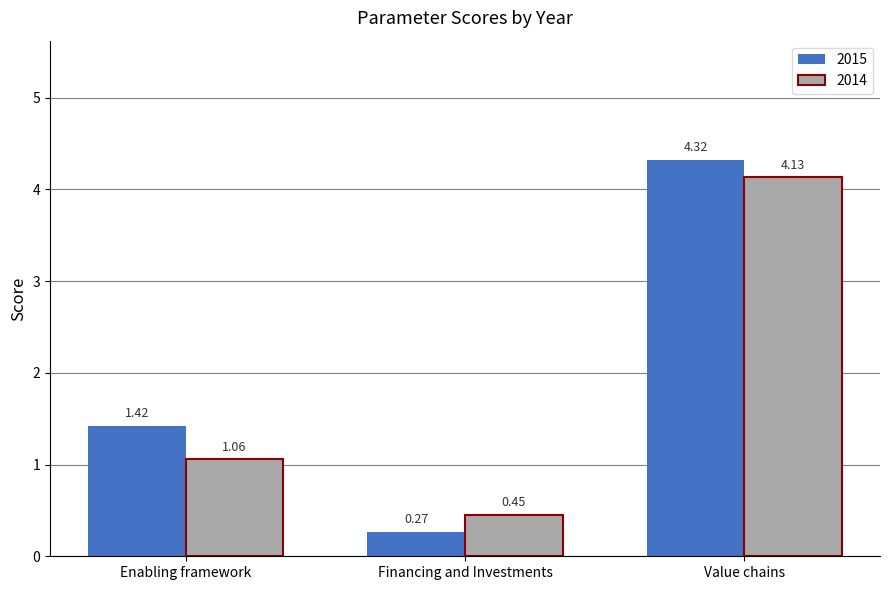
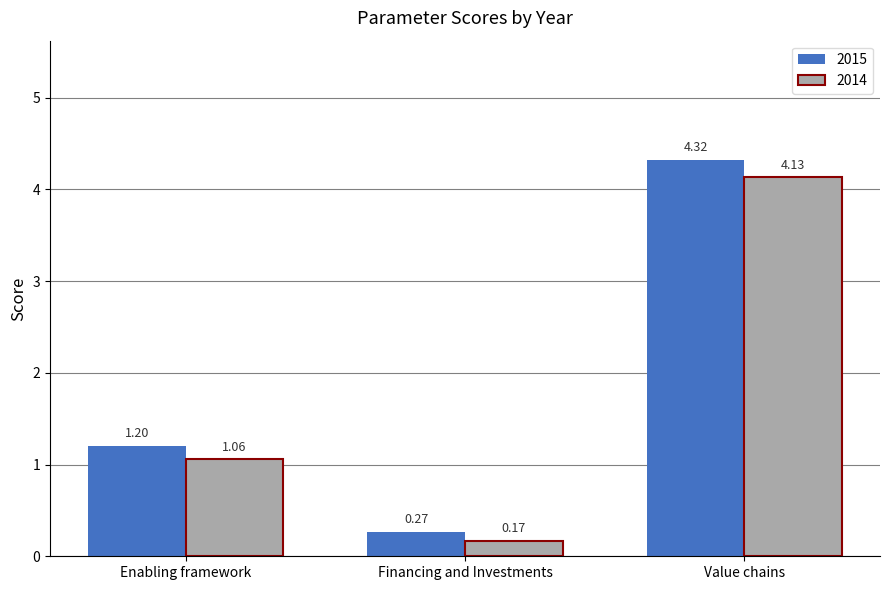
2015, Enabling framework: 1.42 -> 1.20
2014, Financing and Investments: 0.45 -> 0.17
